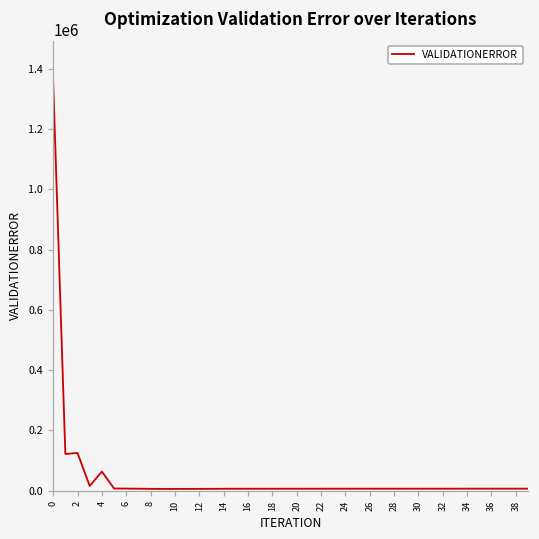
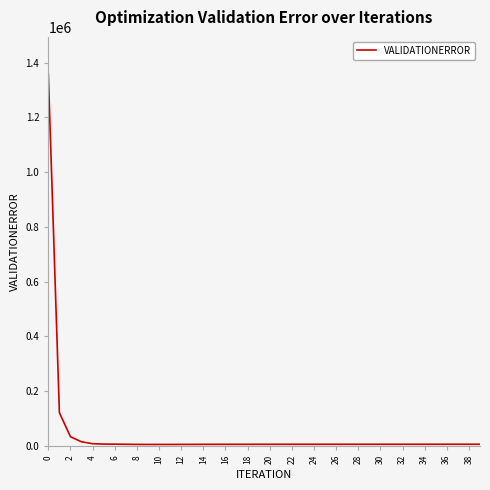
2: 130000 -> 30000
4: 60000 -> 10000
